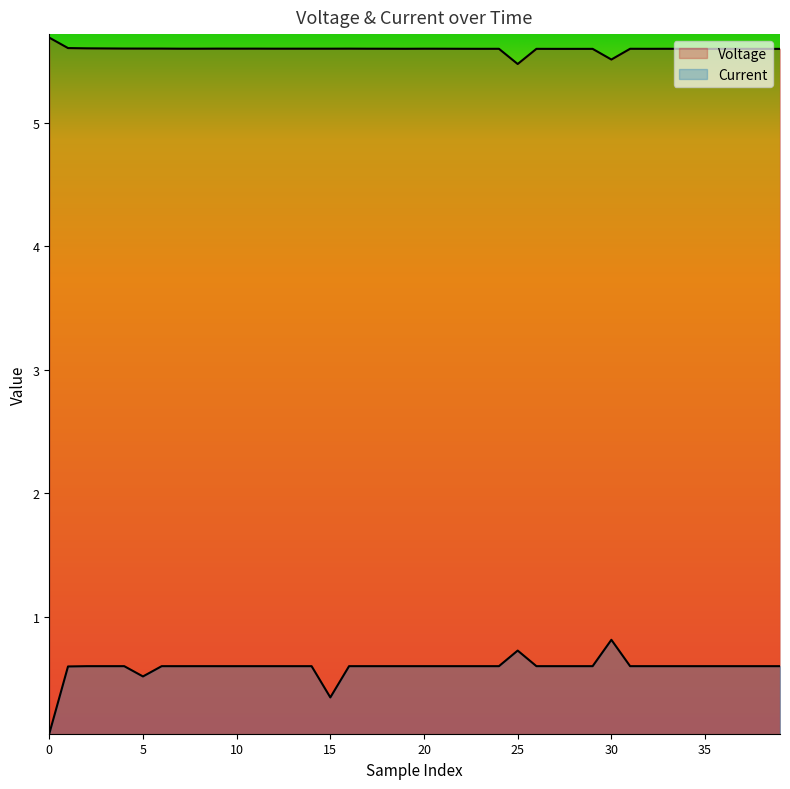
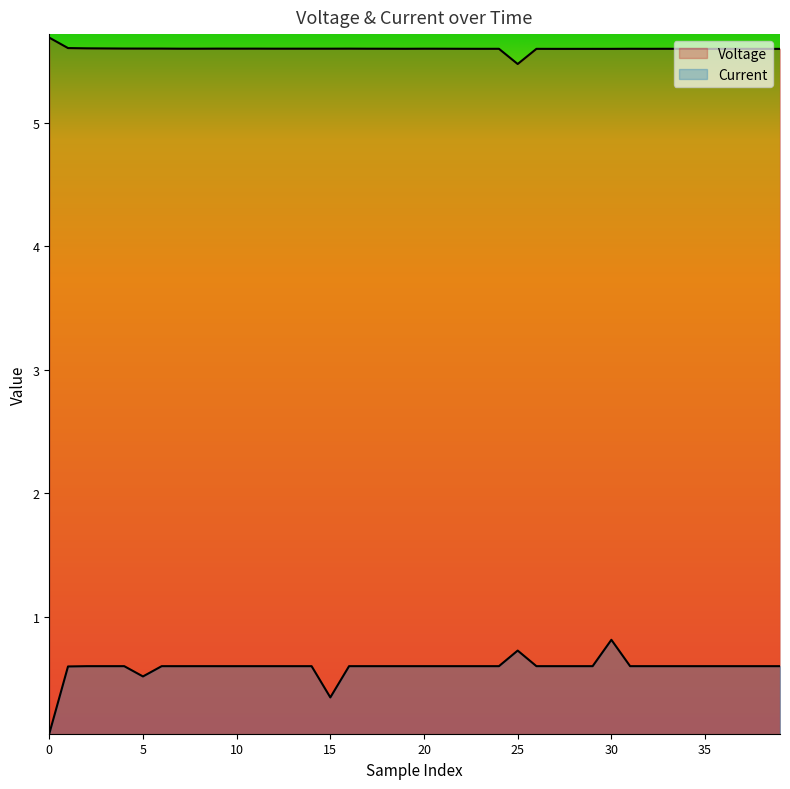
Voltage, 30: 5.51 -> 5.60
